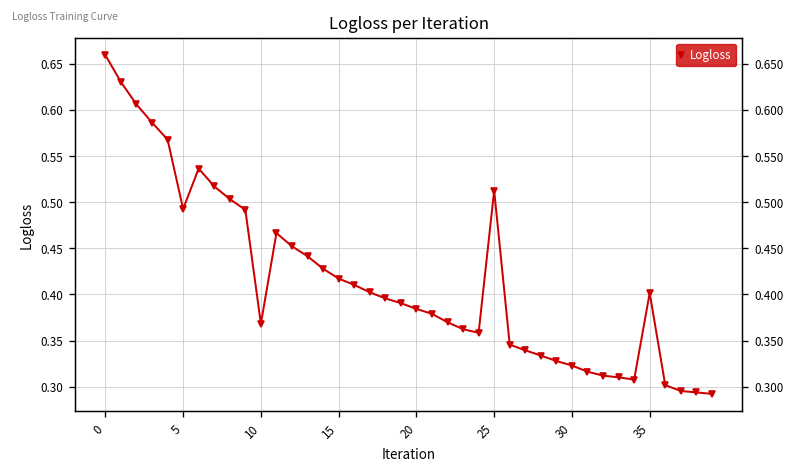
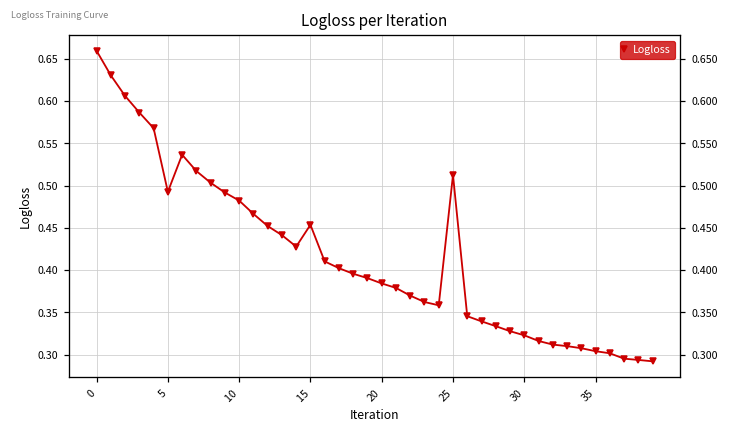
10: 0.37 -> 0.48
15: 0.42 -> 0.45
35: 0.40 -> 0.30
